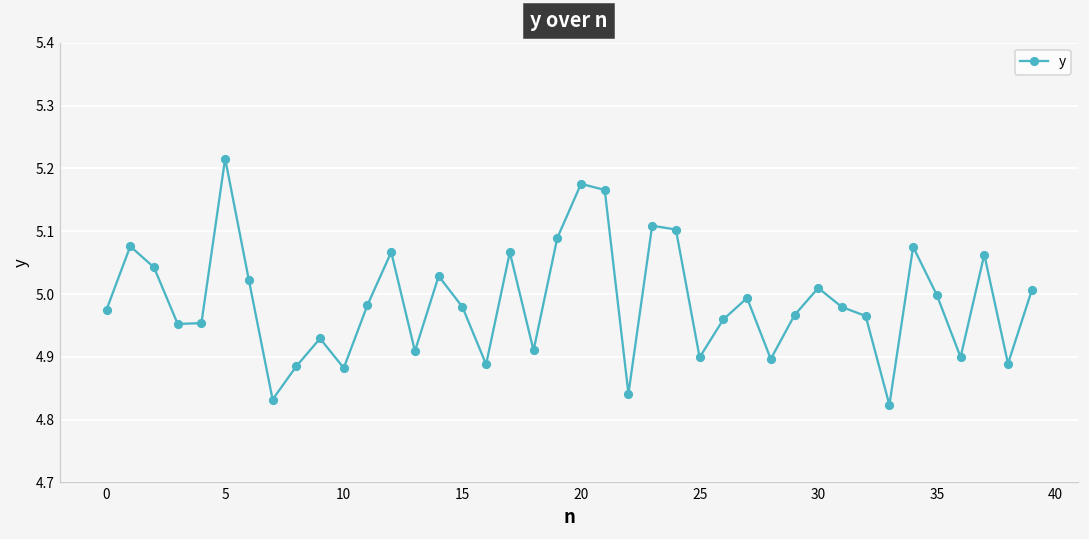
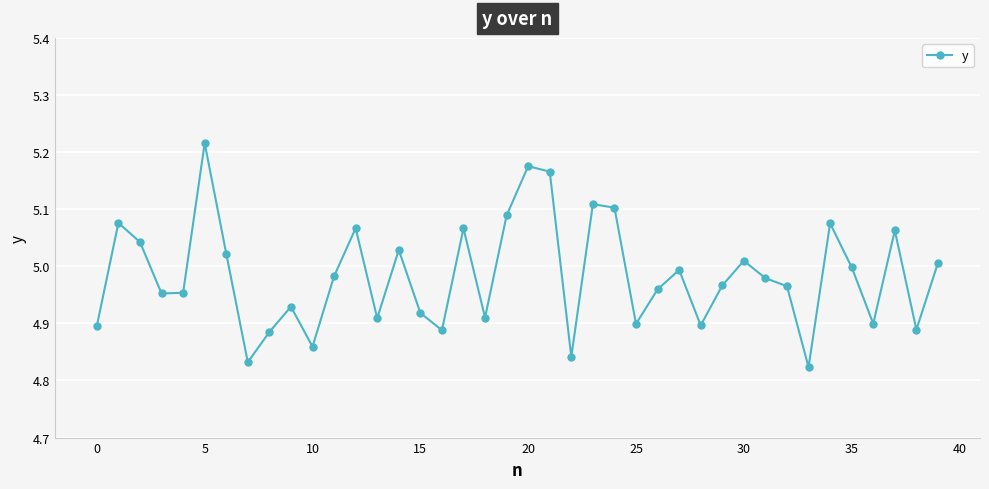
0: 4.98 -> 4.90
10: 4.88 -> 4.86
15: 4.98 -> 4.92
